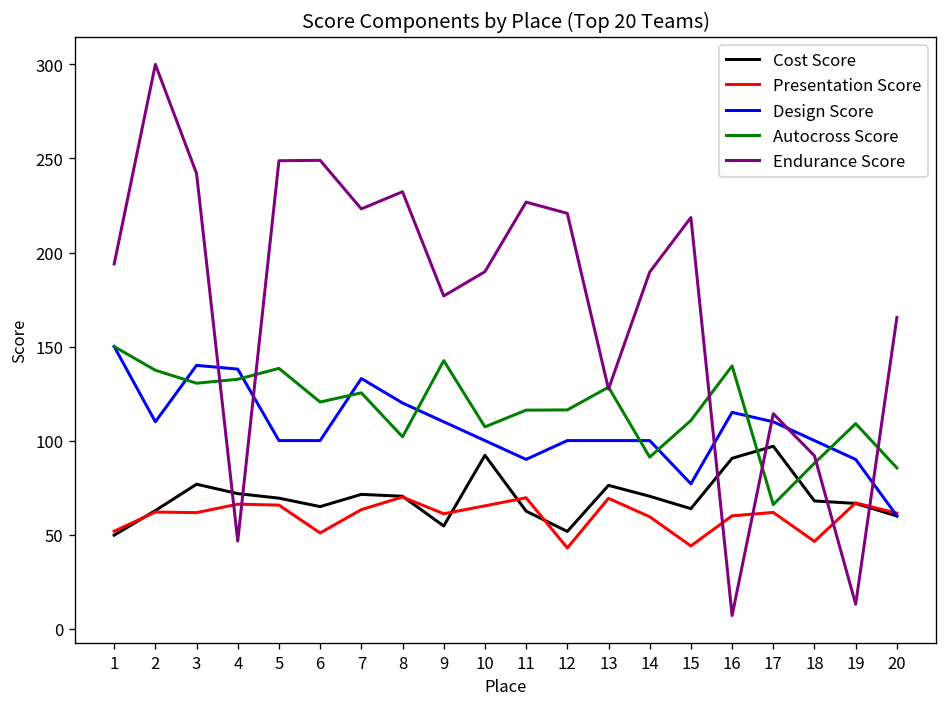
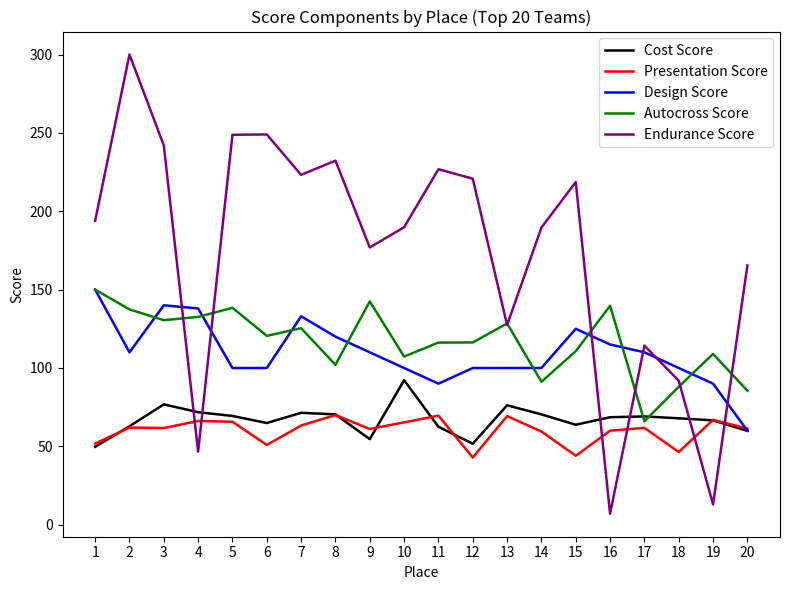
Design Score, 15: 77 -> 125
Cost Score, 16: 91 -> 69
Cost Score, 17: 97 -> 69
